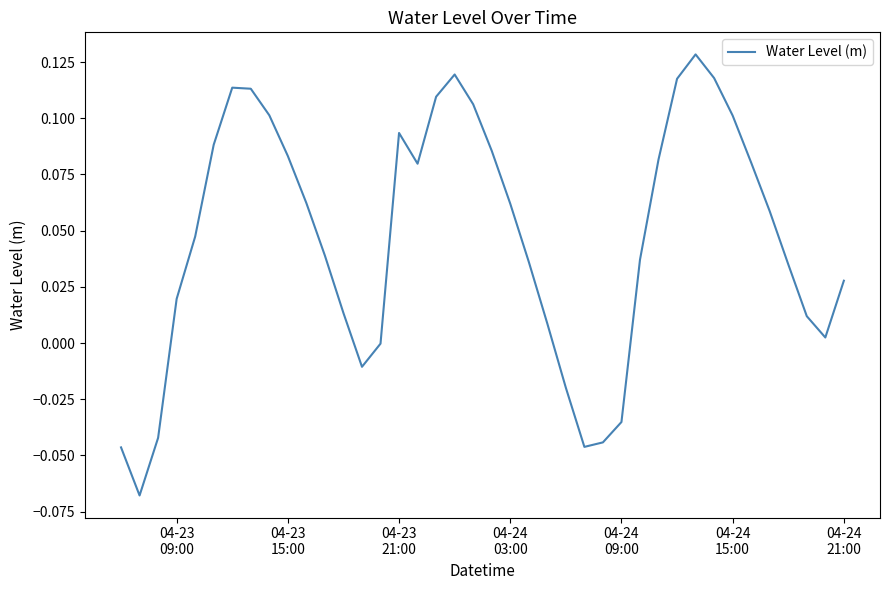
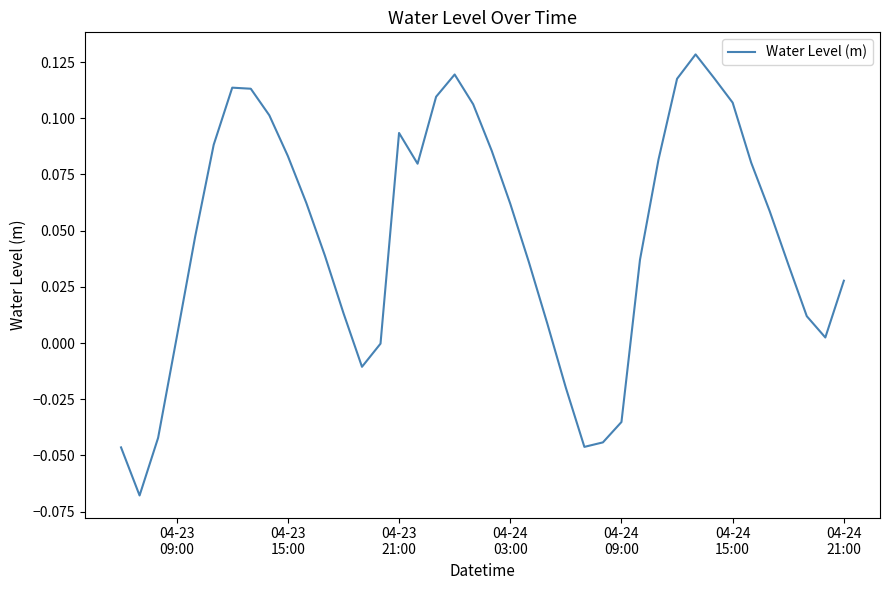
04-23 09:00: 0.020 -> 0.002
04-24 15:00: 0.101 -> 0.107
